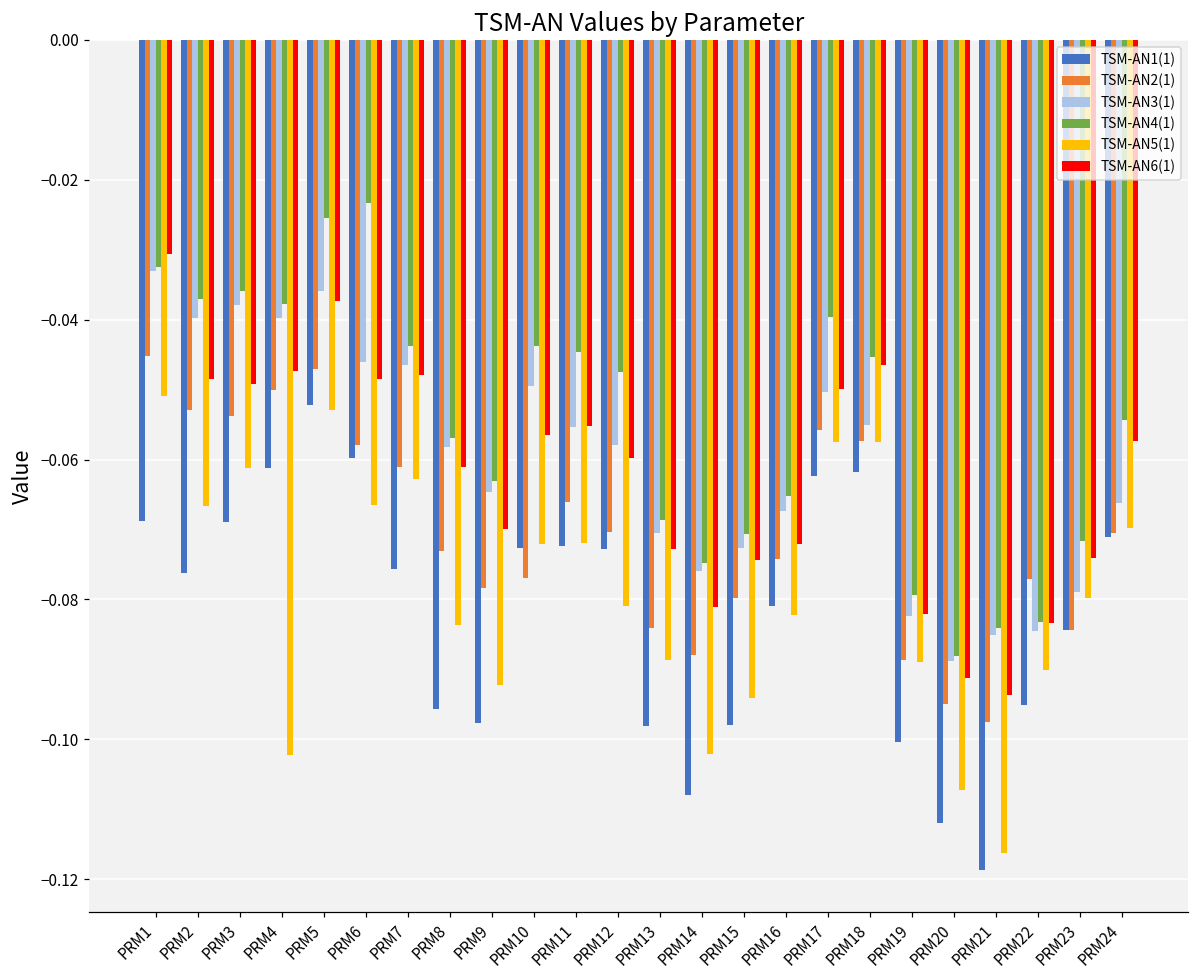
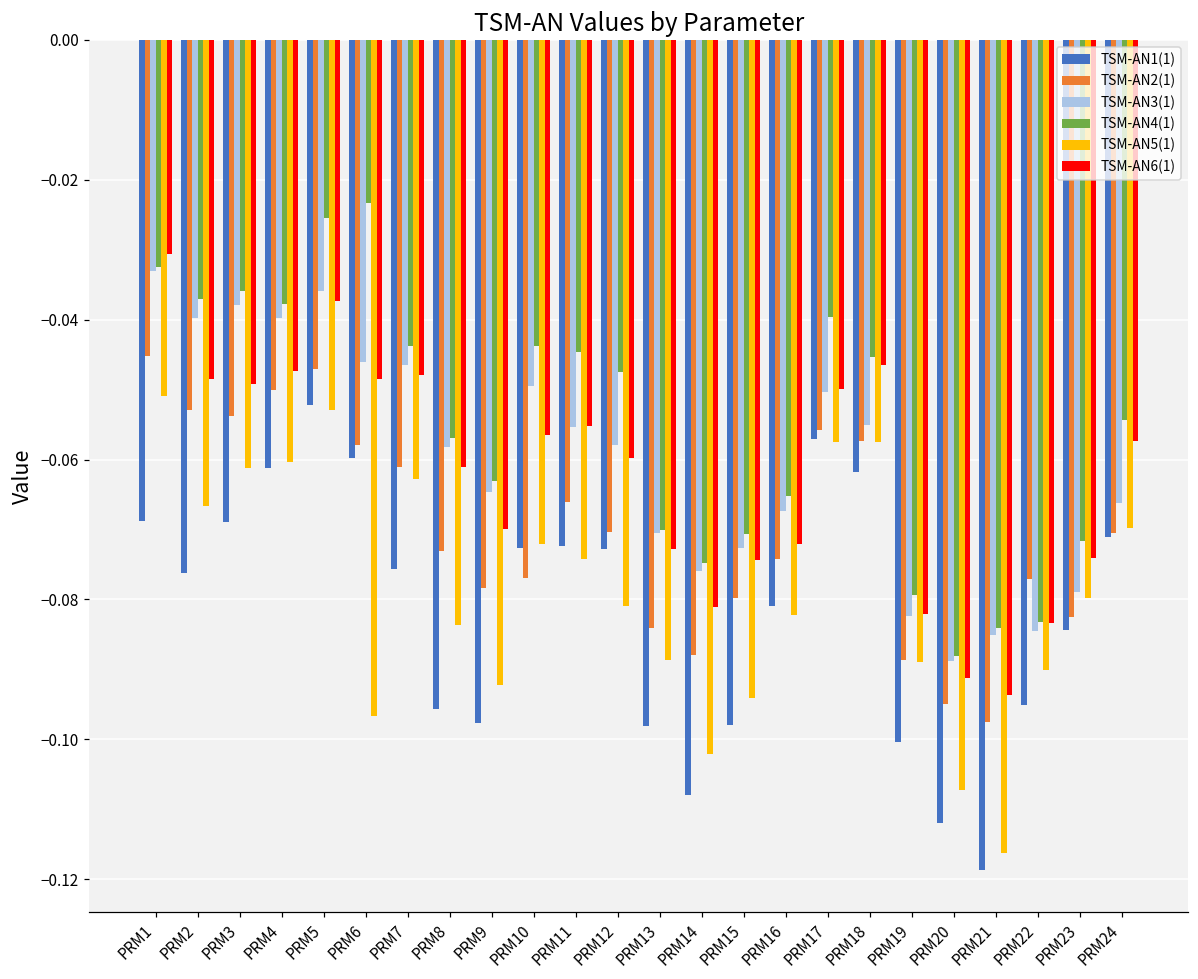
TSM-AN5(1), PRM4: -0.102 -> -0.060
TSM-AN5(1), PRM6: -0.067 -> -0.097
TSM-AN5(1), PRM11: -0.072 -> -0.074
TSM-AN4(1), PRM13: -0.069 -> -0.070
TSM-AN1(1), PRM17: -0.062 -> -0.057
TSM-AN2(1), PRM23: -0.084 -> -0.082
